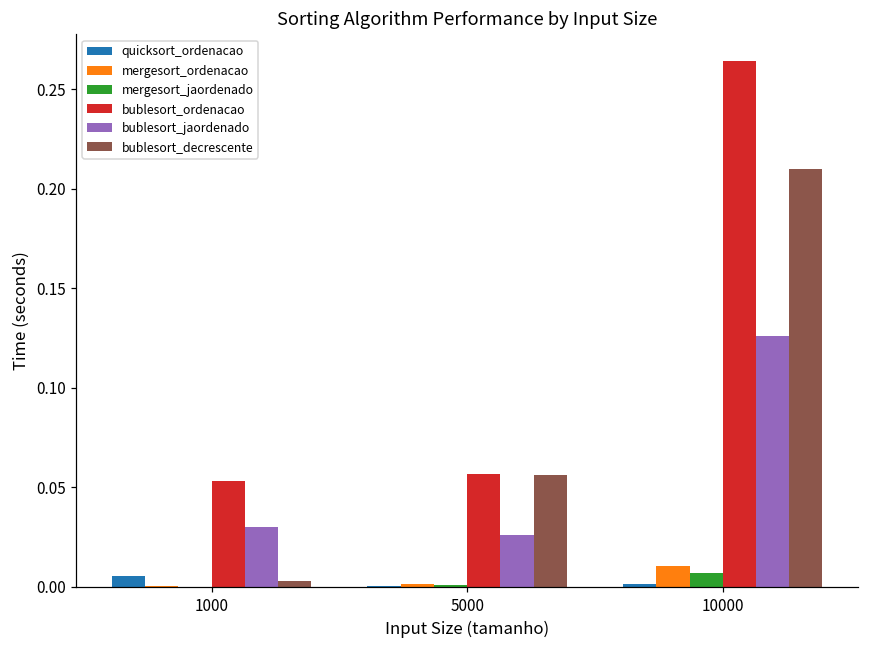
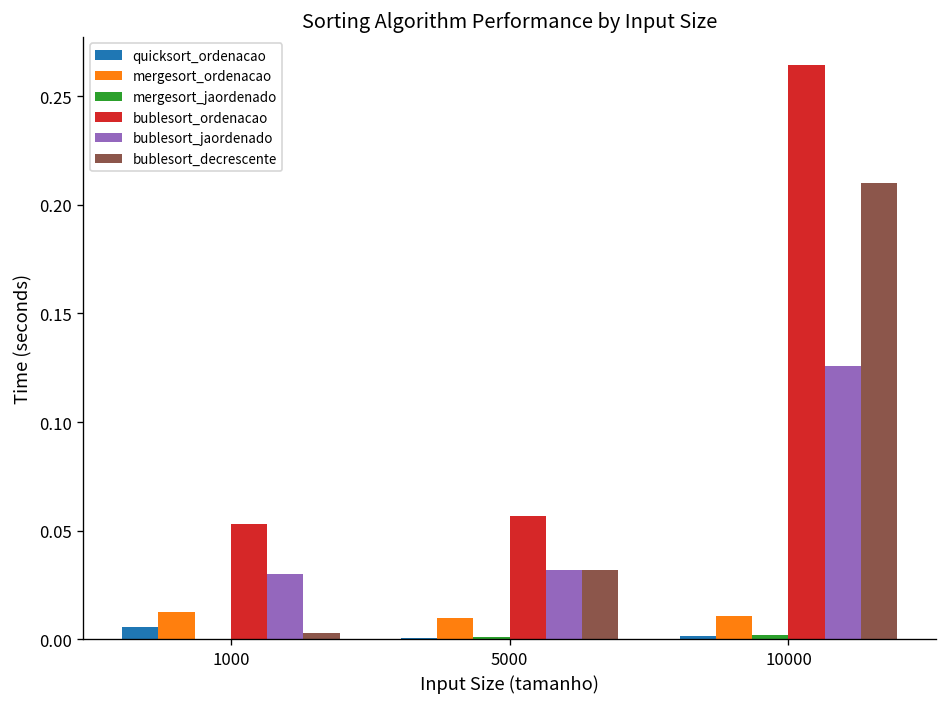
mergesort_ordenacao, 1000: 0.000 -> 0.012
mergesort_ordenacao, 5000: 0.001 -> 0.010
bublesort_jaordenado, 5000: 0.026 -> 0.032
bublesort_decrescente, 5000: 0.056 -> 0.032
mergesort_jaordenado, 10000: 0.007 -> 0.002
